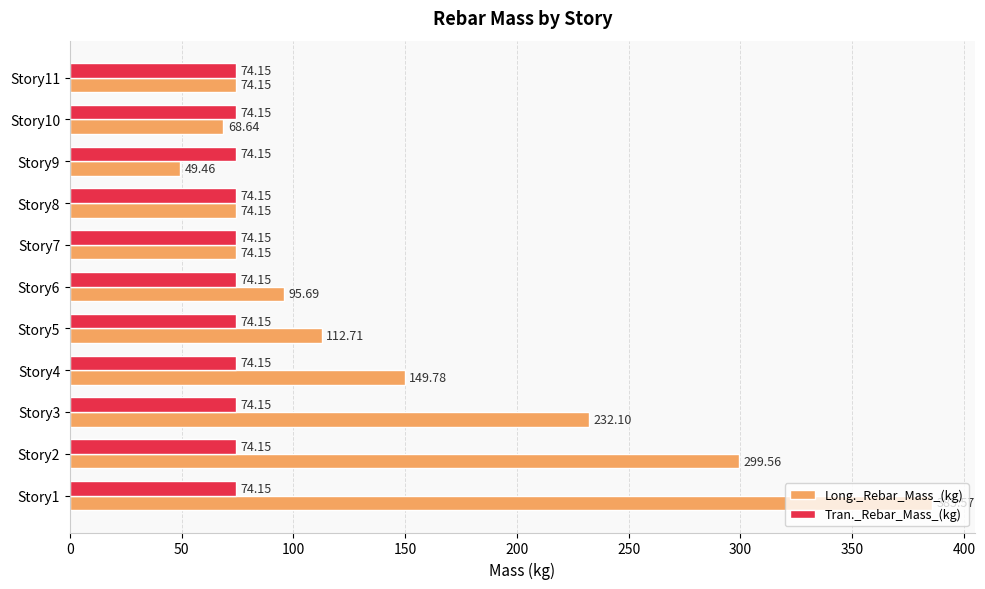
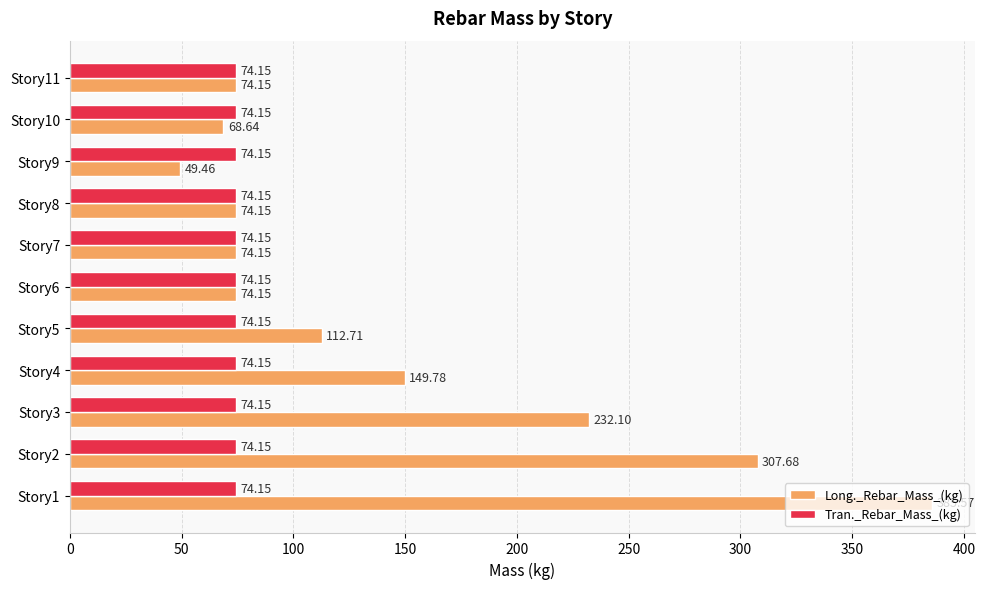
Long._Rebar_Mass_(kg), Story6: 95.69 -> 74.15
Long._Rebar_Mass_(kg), Story2: 299.56 -> 307.68
